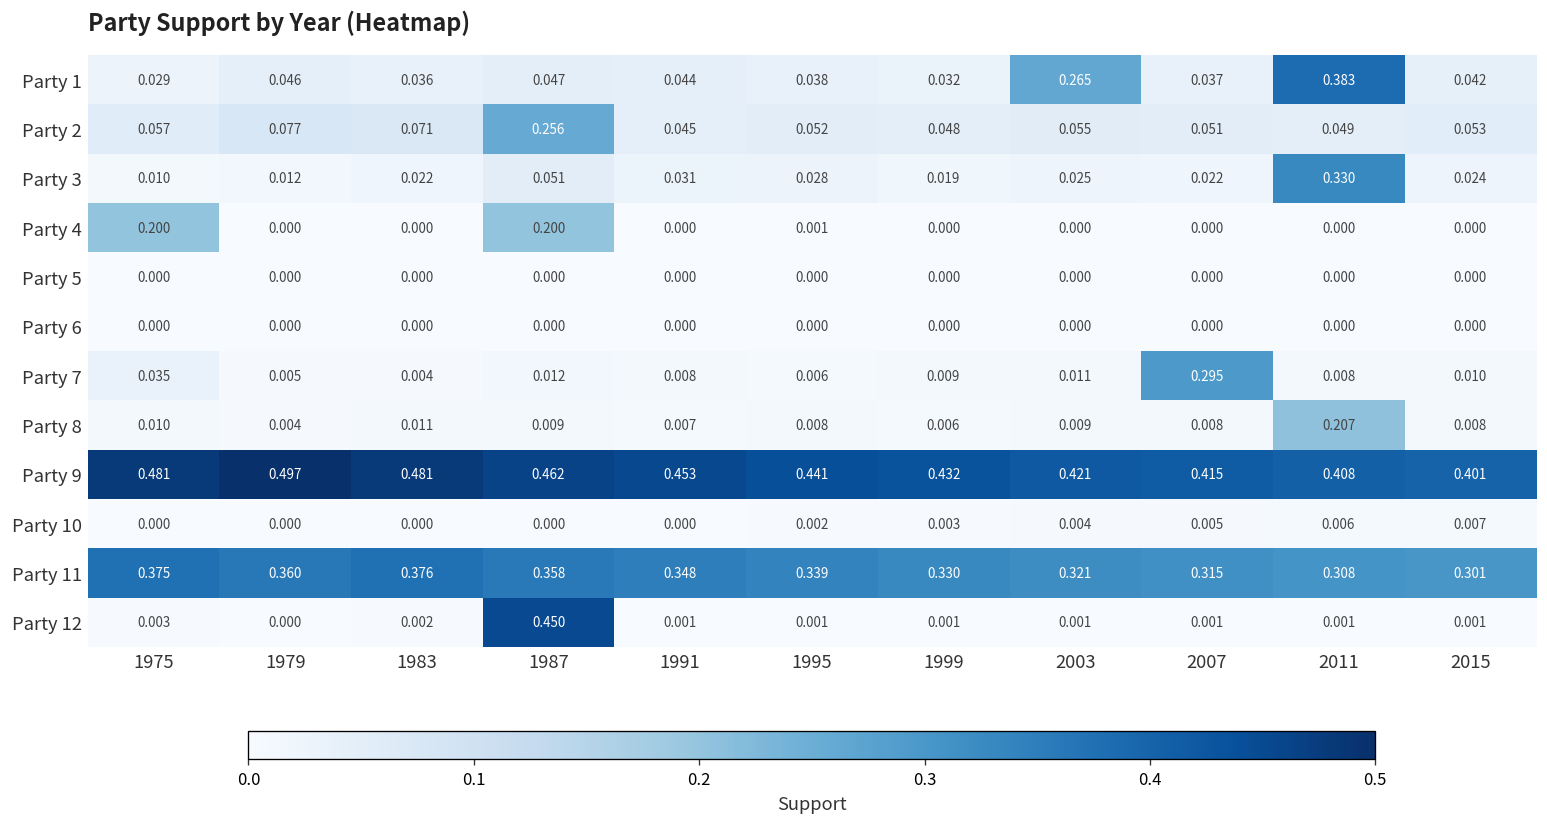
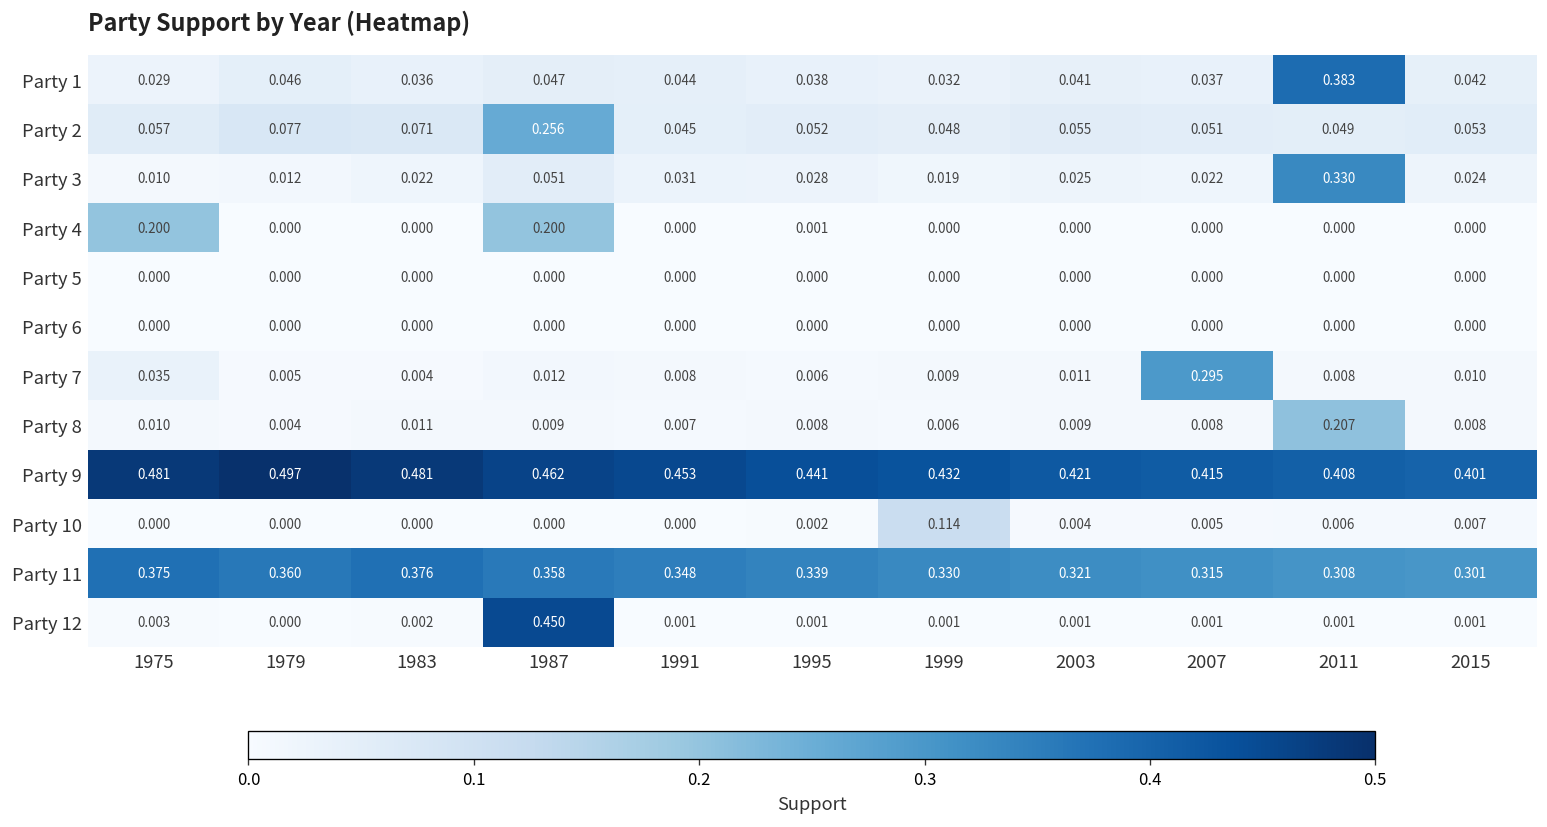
Party 1, 2003: 0.265 -> 0.041
Party 10, 1999: 0.003 -> 0.114
